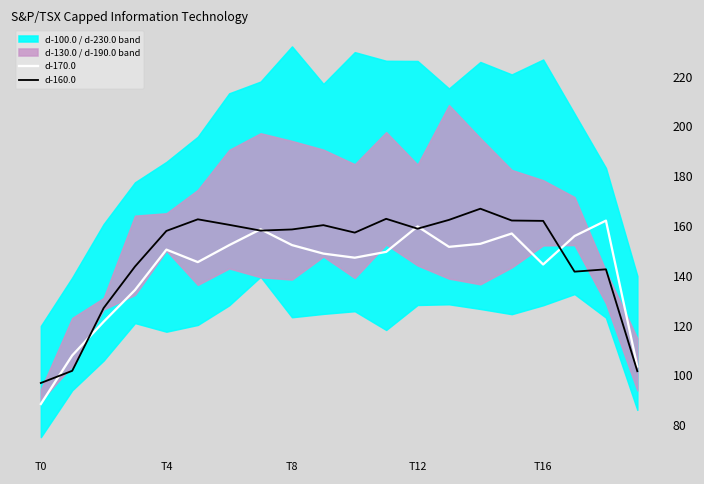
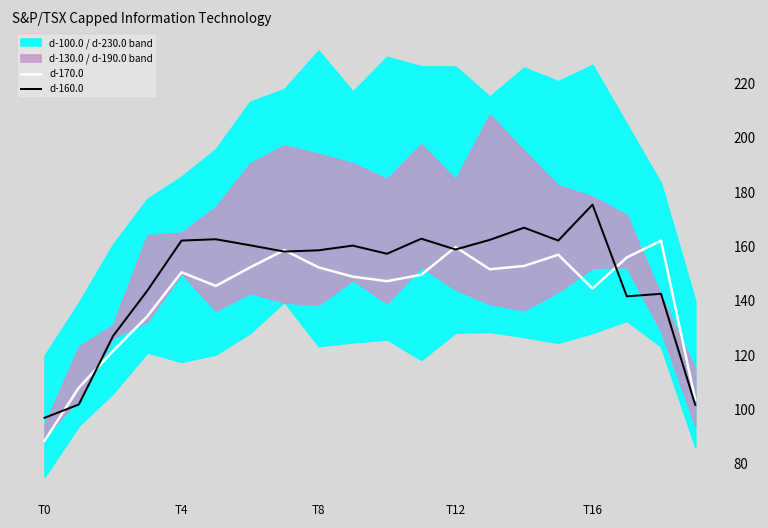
d-160.0, T4: 158 -> 162
d-160.0, T16: 162 -> 175
